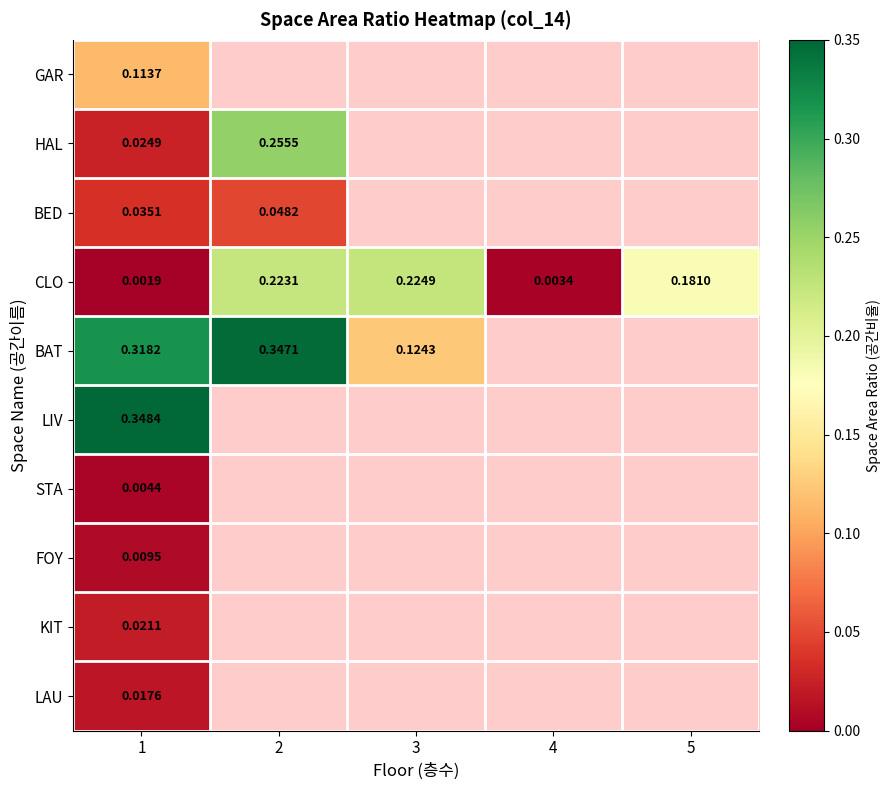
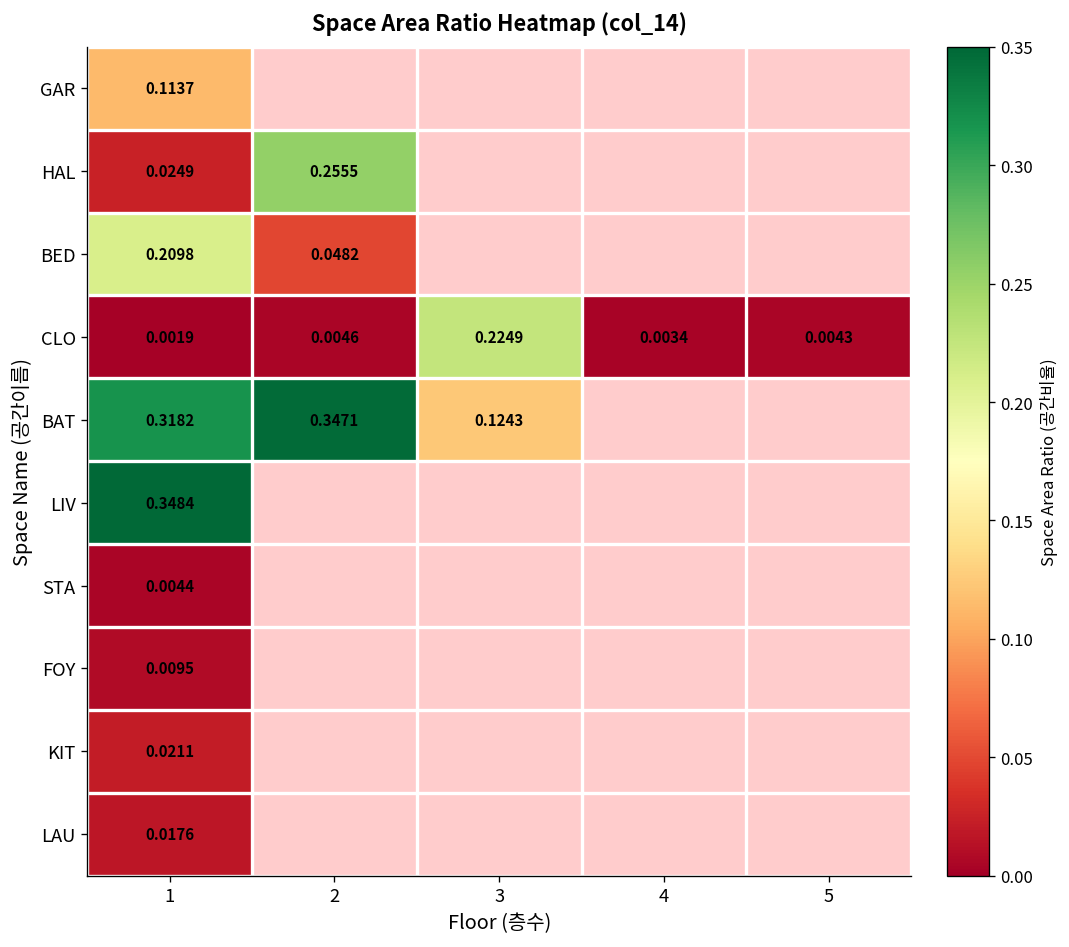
BED, 1: 0.0351 -> 0.2098
CLO, 2: 0.2231 -> 0.0046
CLO, 5: 0.1810 -> 0.0043
